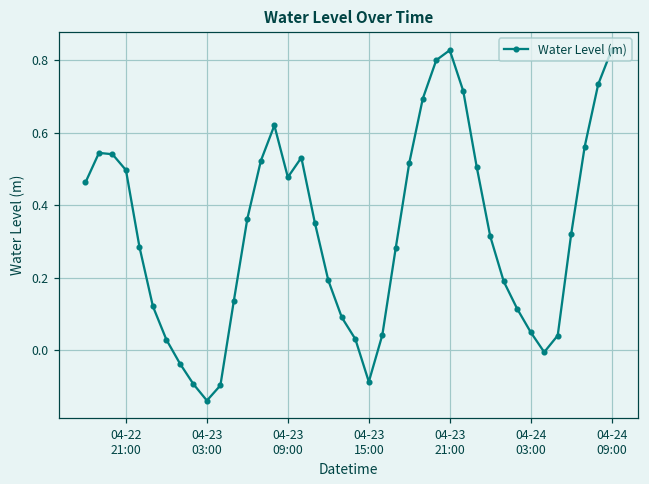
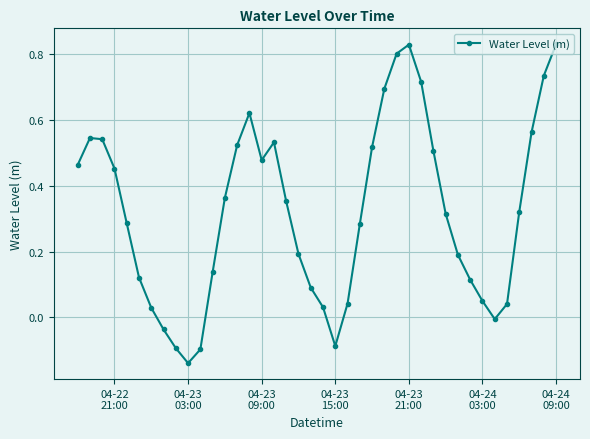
04-22 21:00: 0.50 -> 0.45
